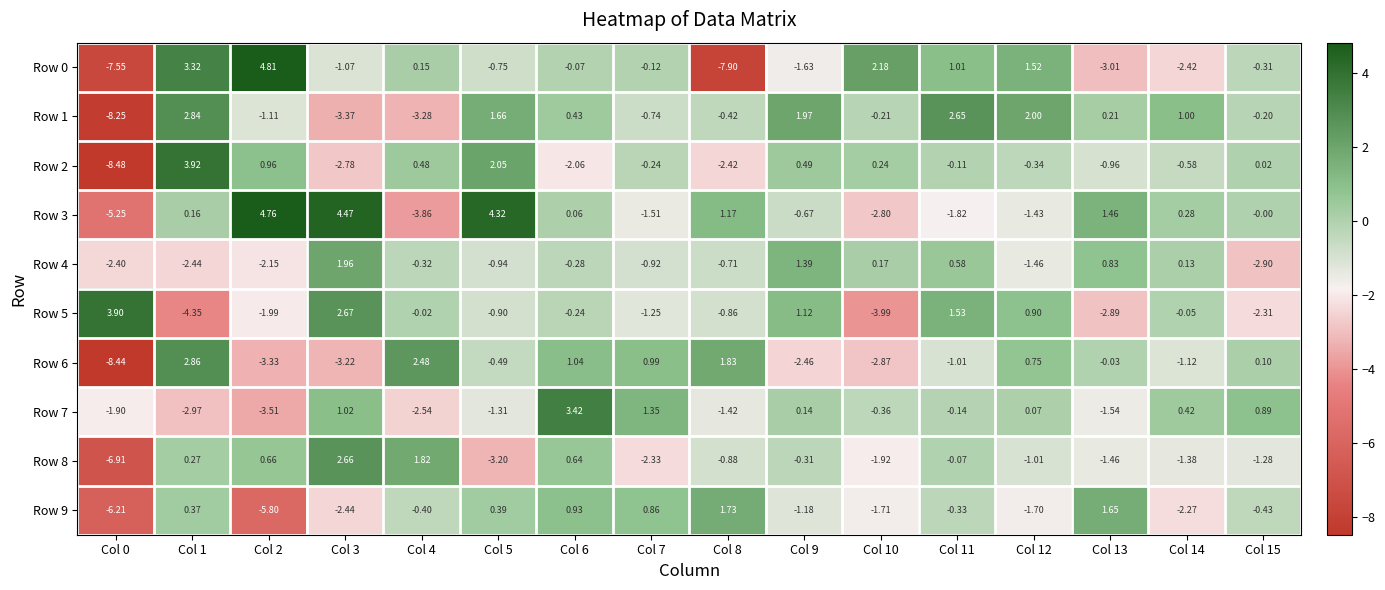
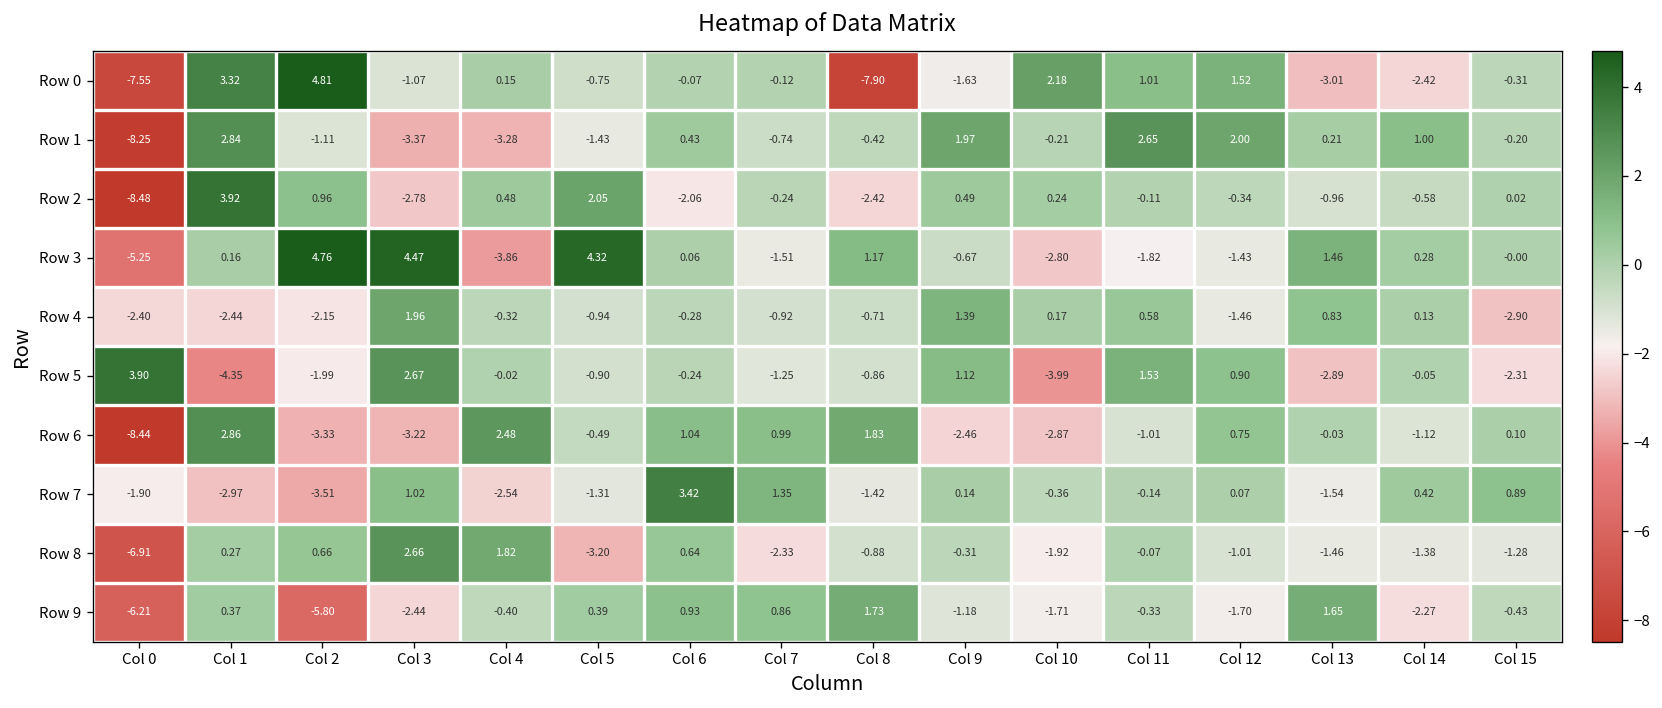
Row 1, Col 5: 1.66 -> -1.43
